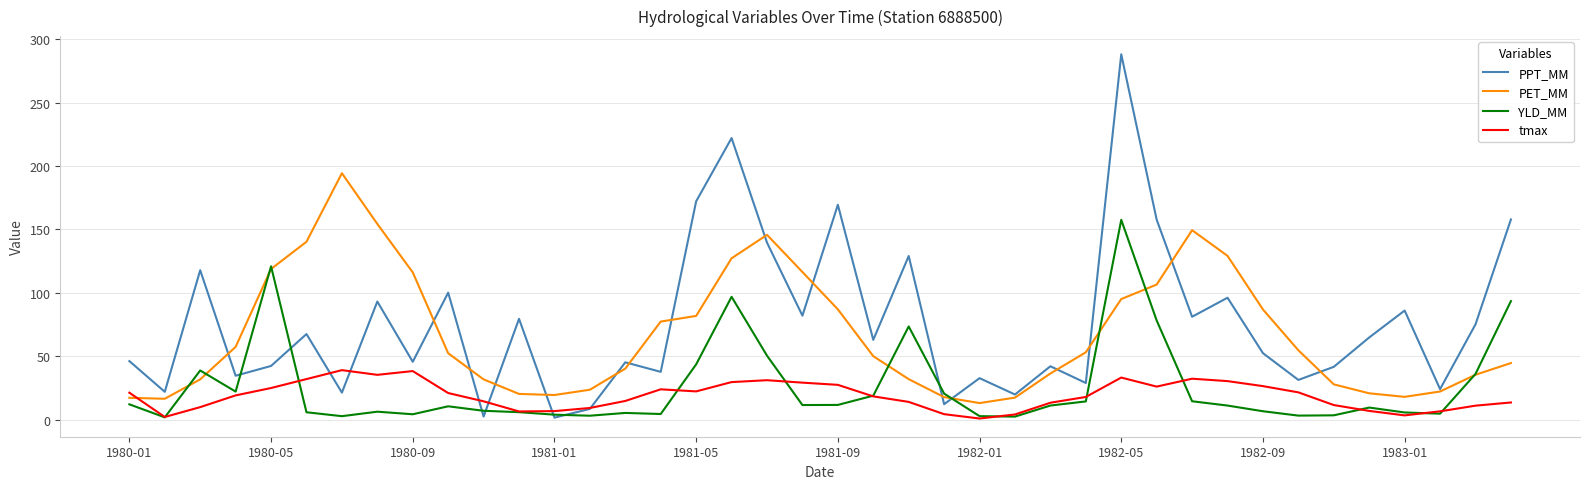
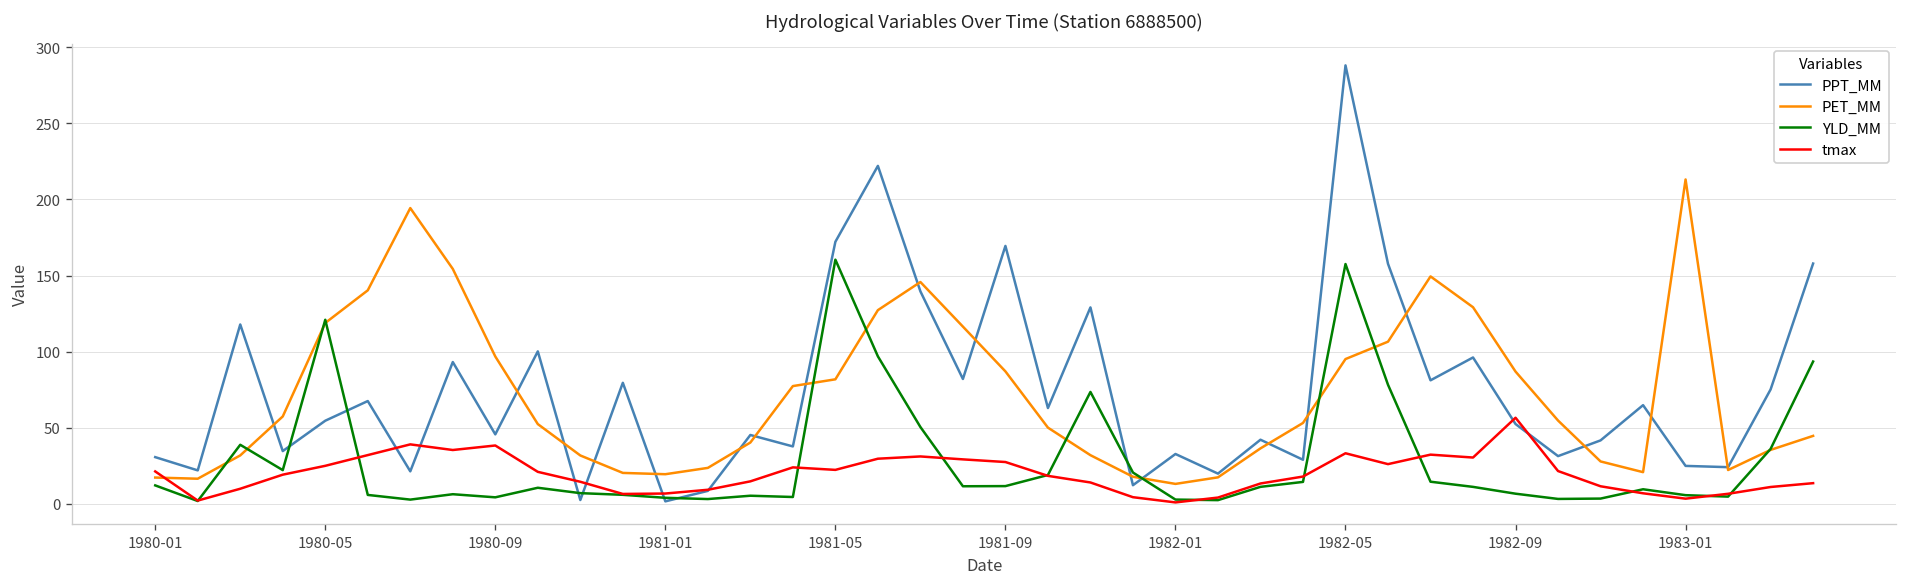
PPT_MM, 1980-01: 46 -> 31
PPT_MM, 1980-05: 42 -> 55
PET_MM, 1980-09: 116 -> 97
YLD_MM, 1981-05: 44 -> 160
tmax, 1982-09: 26 -> 57
PPT_MM, 1983-01: 86 -> 25
PET_MM, 1983-01: 18 -> 213
